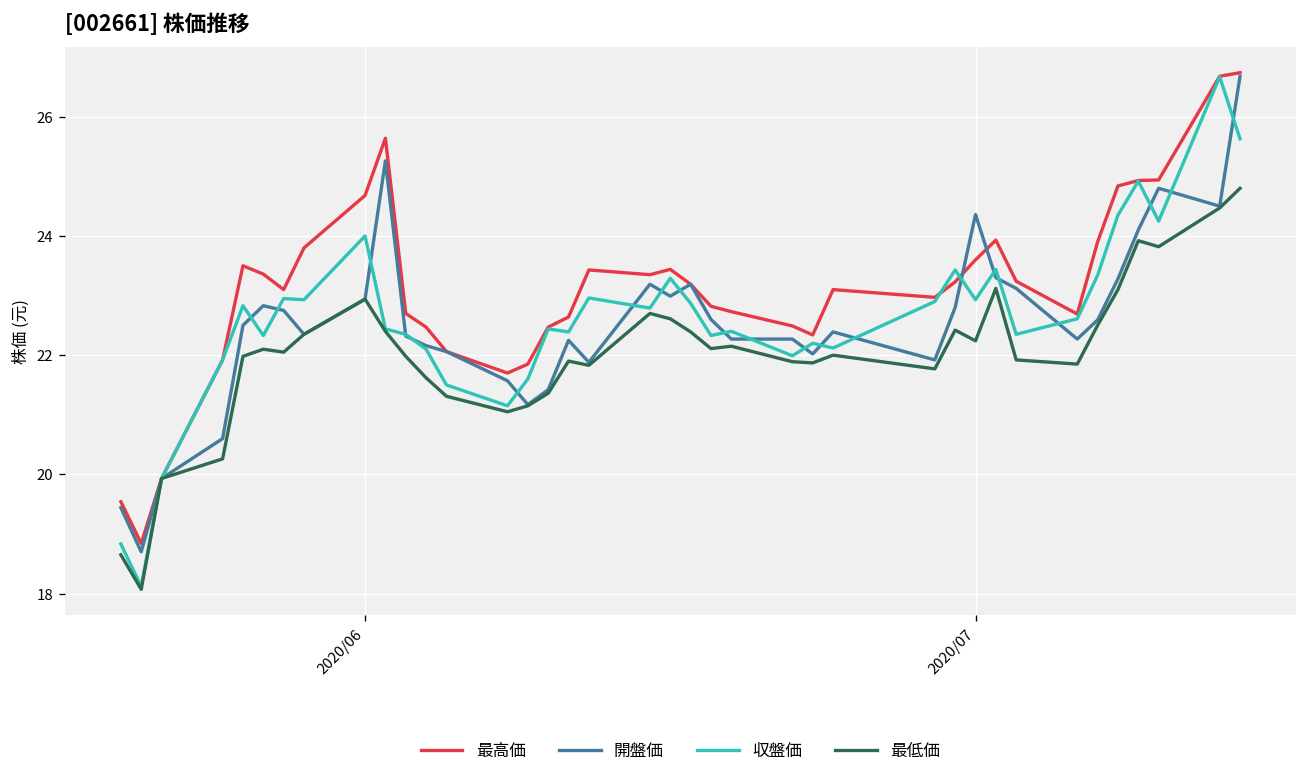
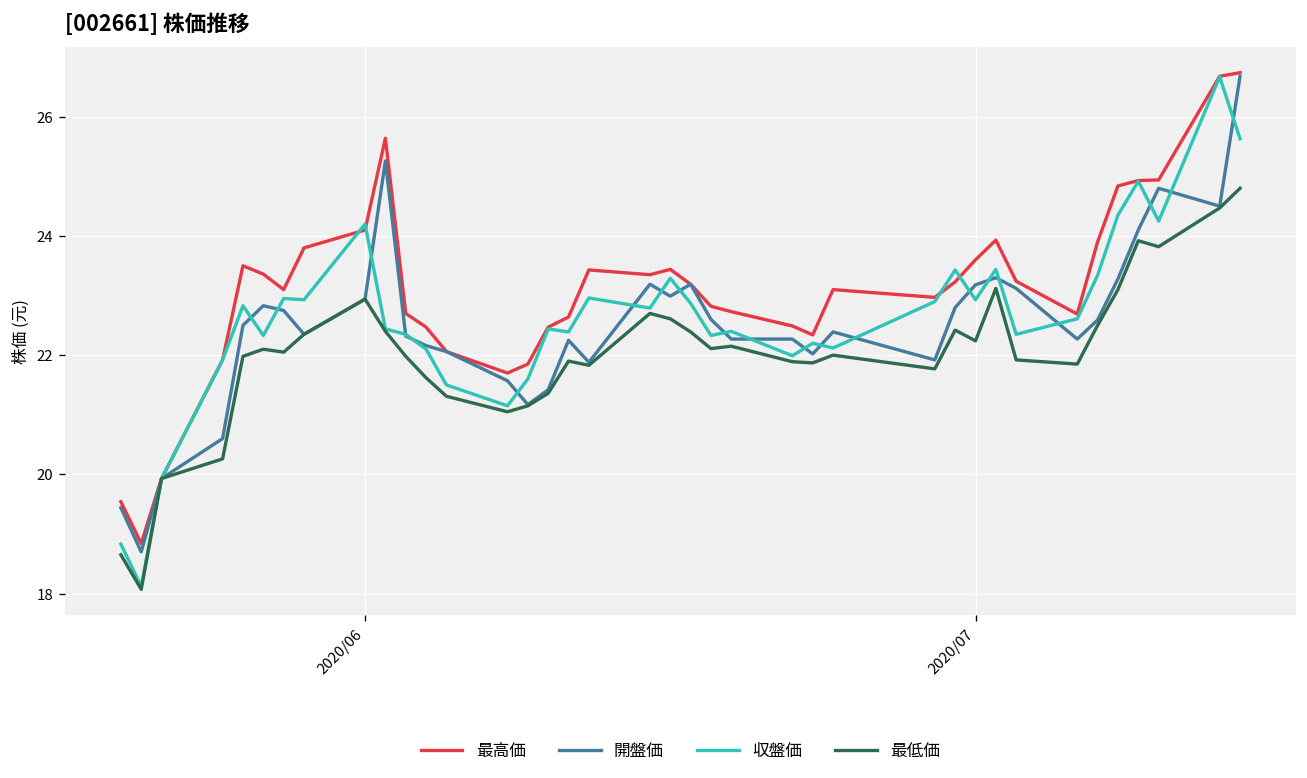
最高価, 2020/06: 24.7 -> 24.1
収盤価, 2020/06: 24.0 -> 24.2
開盤価, 2020/07: 24.4 -> 23.2
